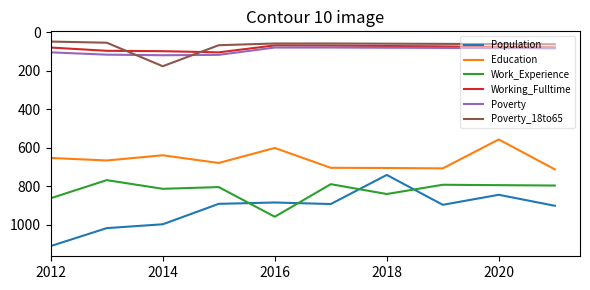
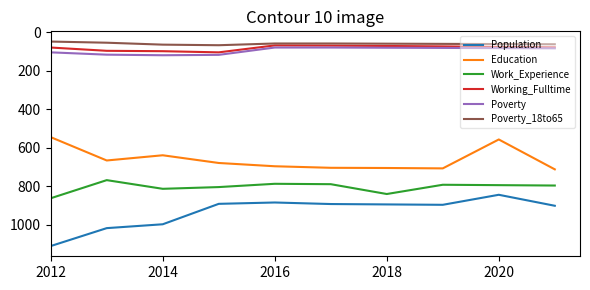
Education, 2012: 650 -> 550
Poverty_18to65, 2014: 180 -> 70
Education, 2016: 600 -> 700
Work_Experience, 2016: 960 -> 790
Population, 2018: 740 -> 890
